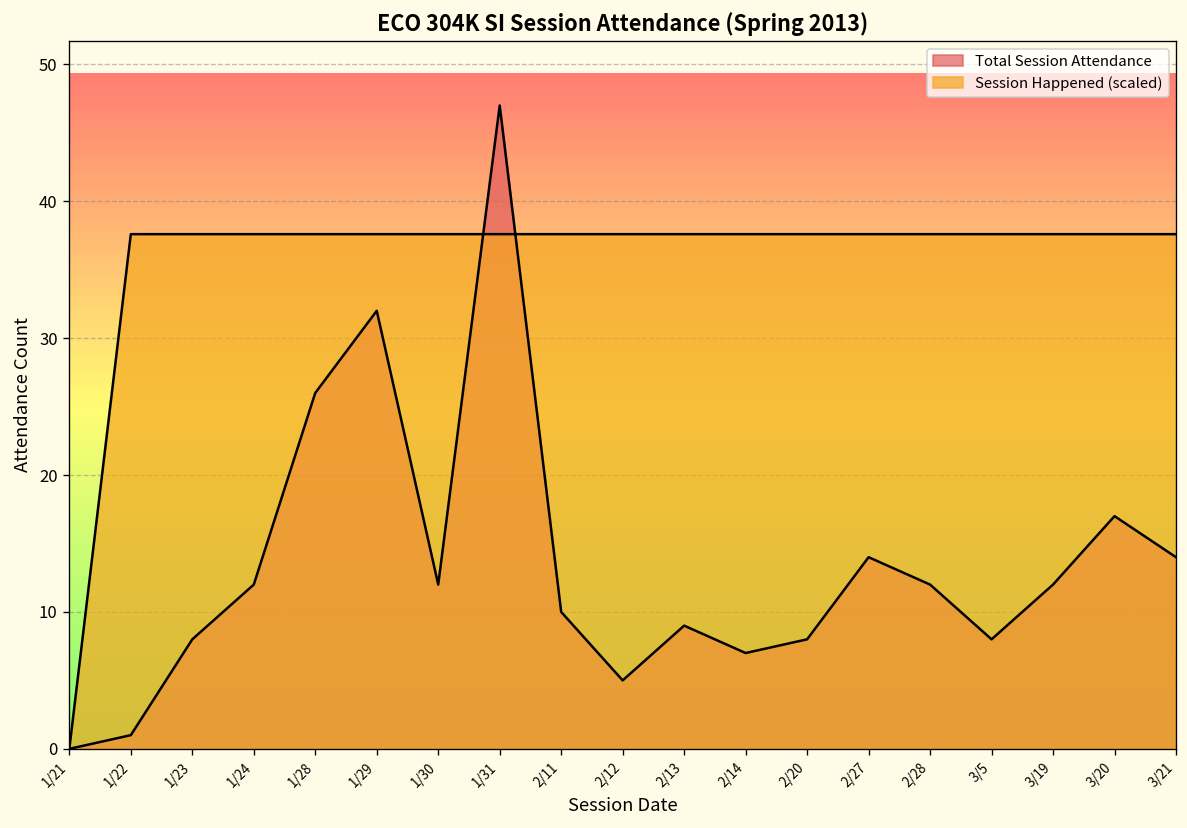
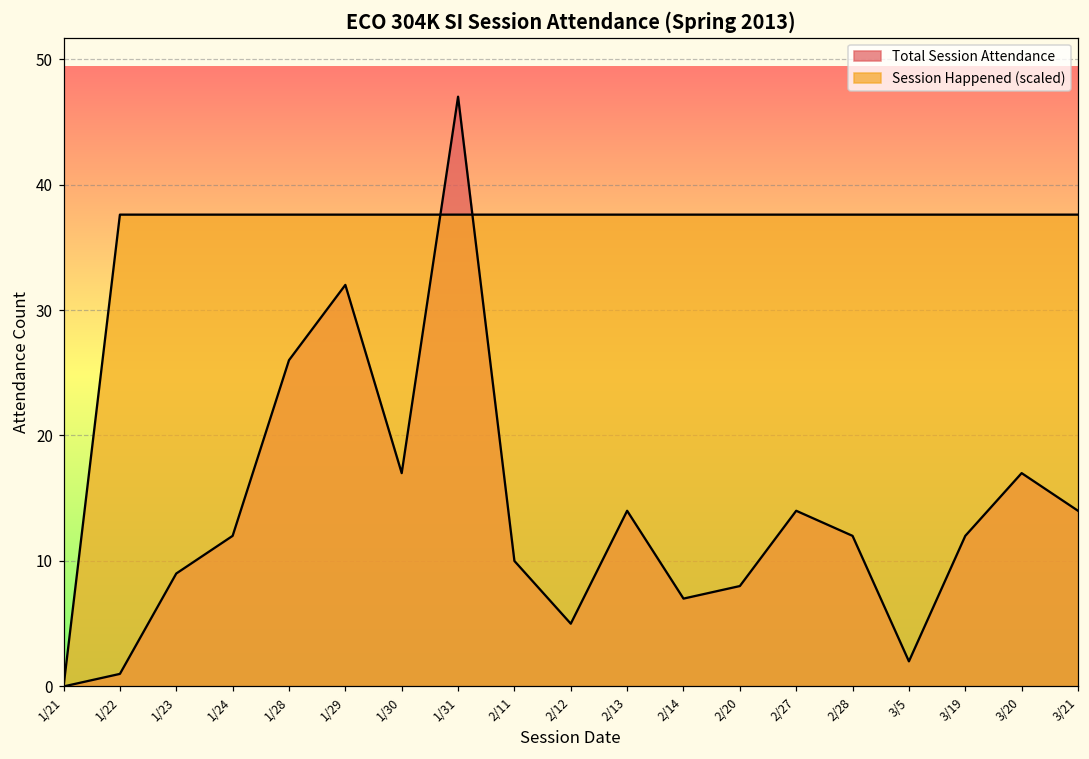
Total Session Attendance, 1/23: 8 -> 9
Total Session Attendance, 1/30: 12 -> 17
Total Session Attendance, 2/13: 9 -> 14
Total Session Attendance, 3/5: 8 -> 2
